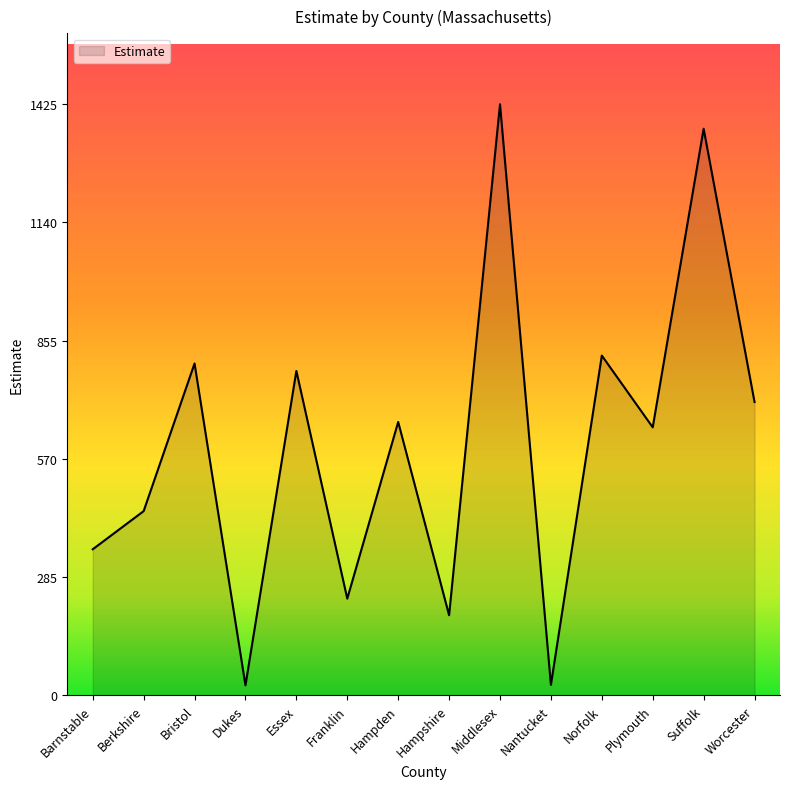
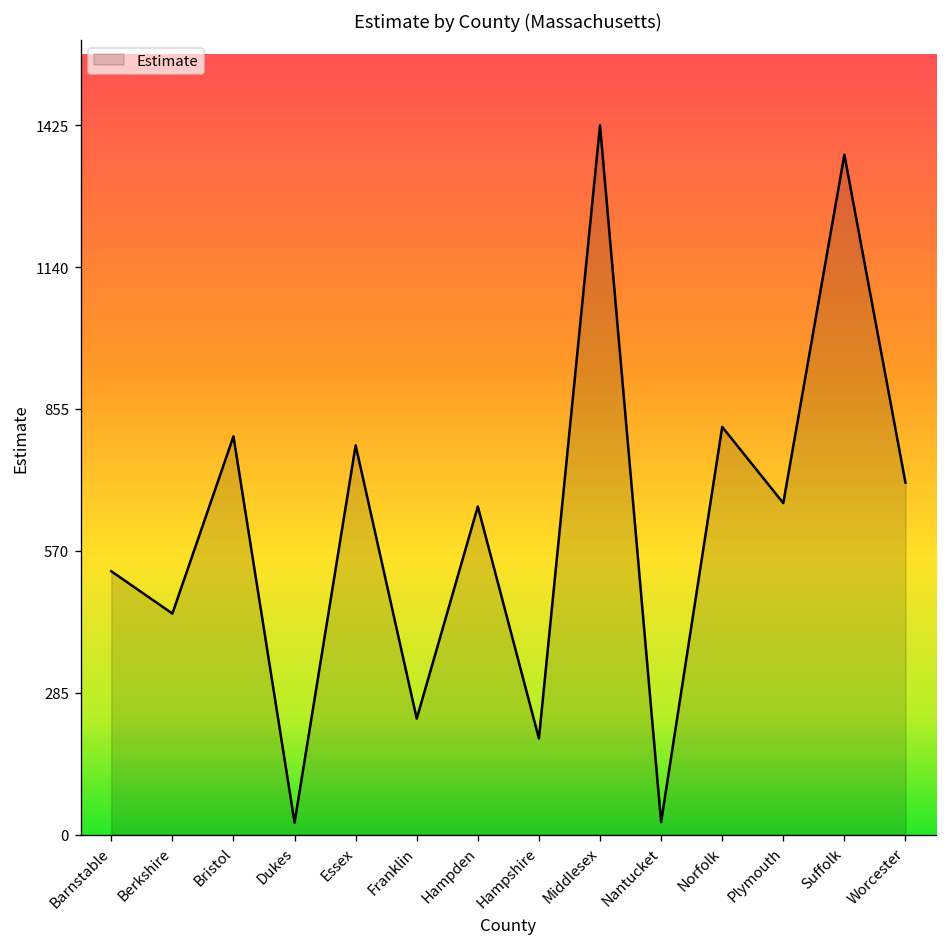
Barnstable: 350 -> 530
Plymouth: 650 -> 670
